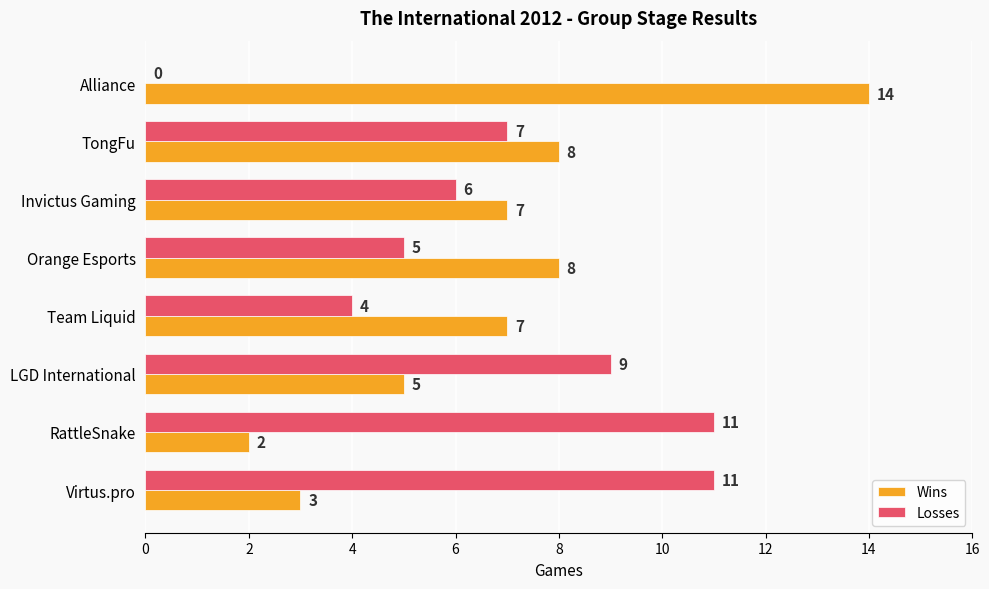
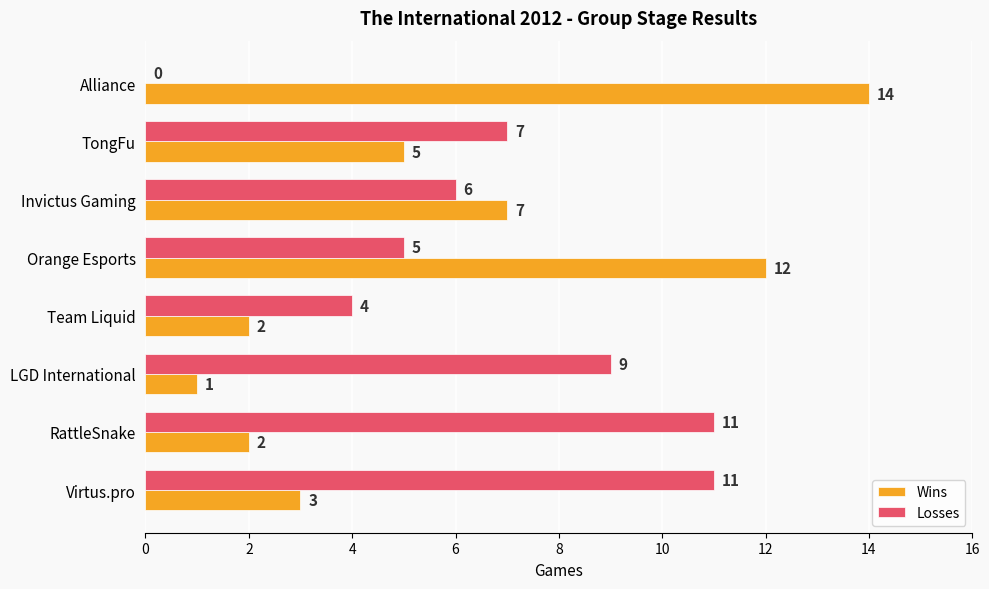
Wins, TongFu: 8 -> 5
Wins, Orange Esports: 8 -> 12
Wins, Team Liquid: 7 -> 2
Wins, LGD International: 5 -> 1
